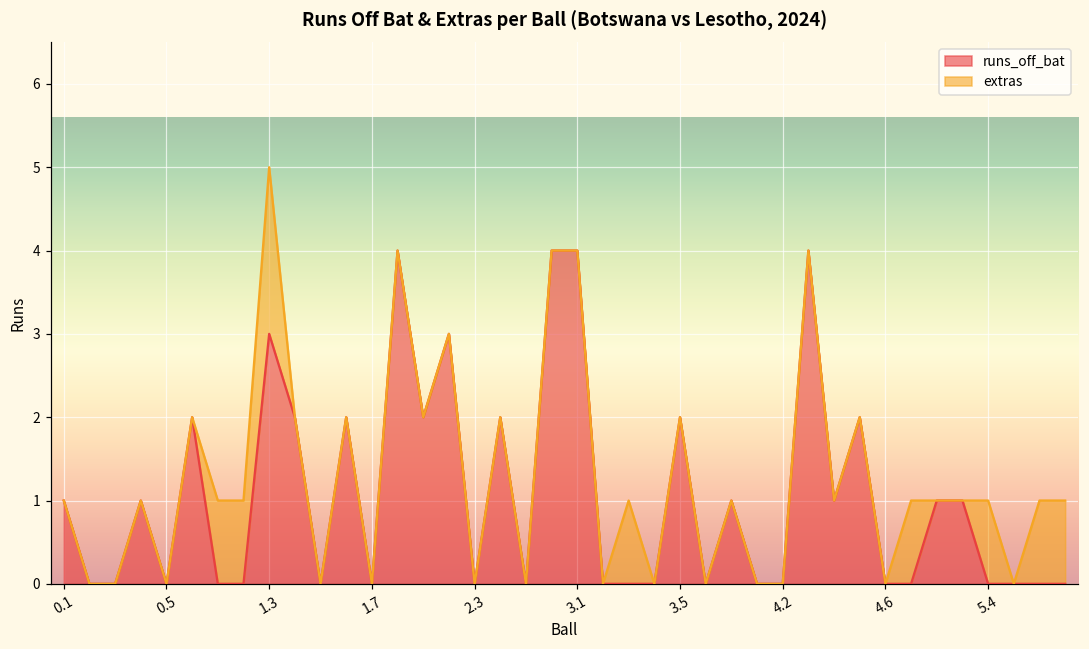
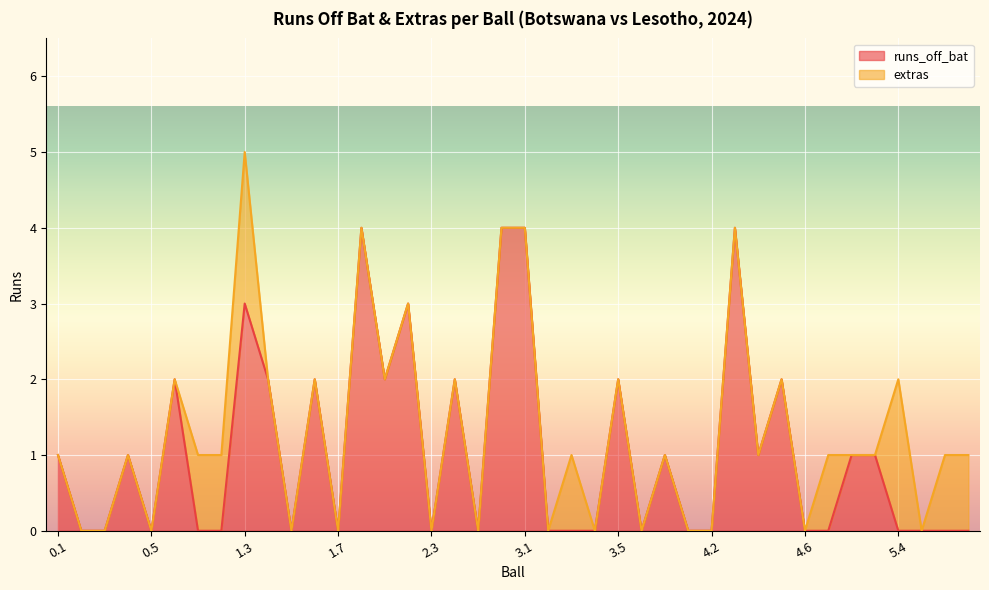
extras, 5.4: 1 -> 2
